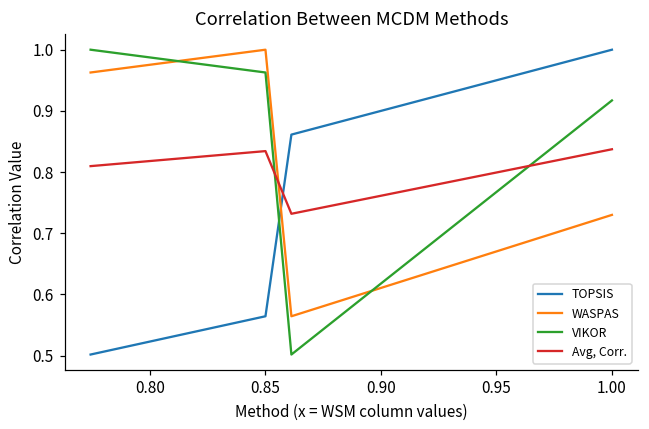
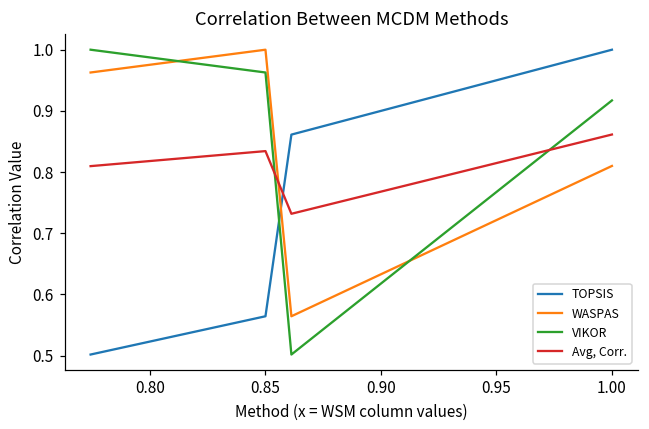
WASPAS, 1.00: 0.73 -> 0.81
Avg, Corr., 1.00: 0.84 -> 0.86
